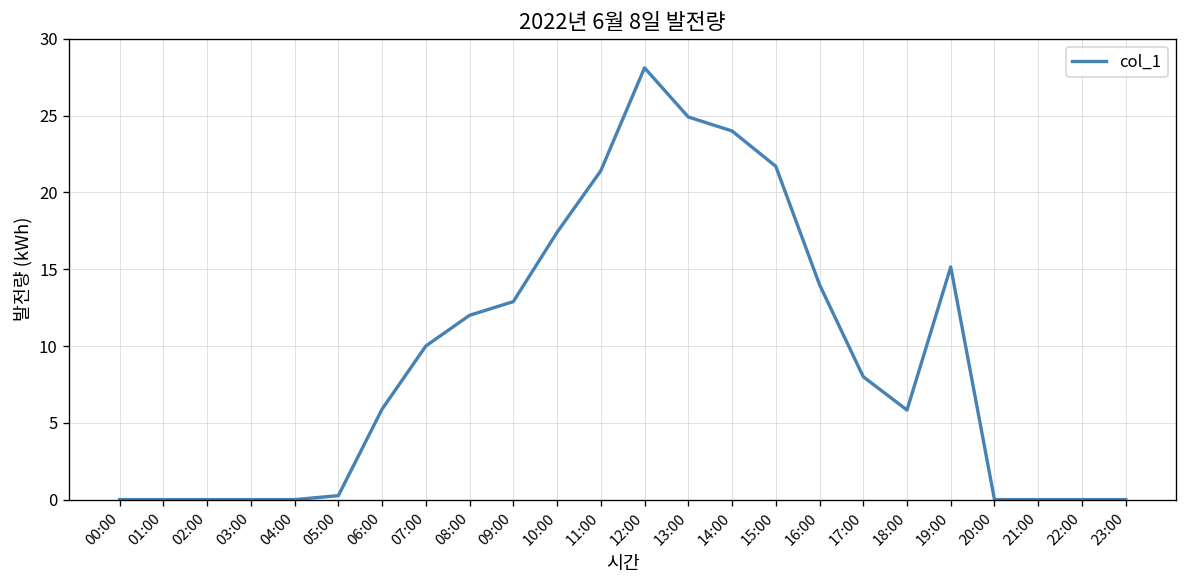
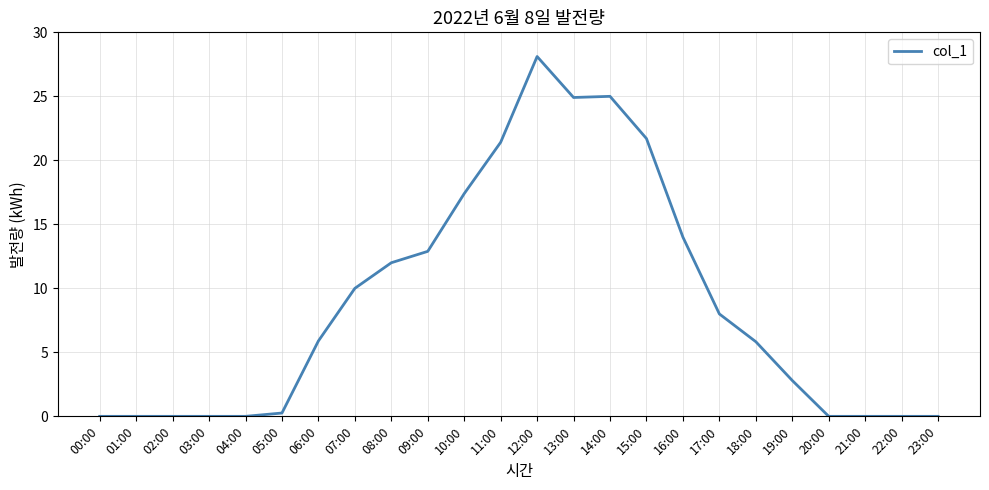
14:00: 24 -> 25
19:00: 15.1 -> 2.8
